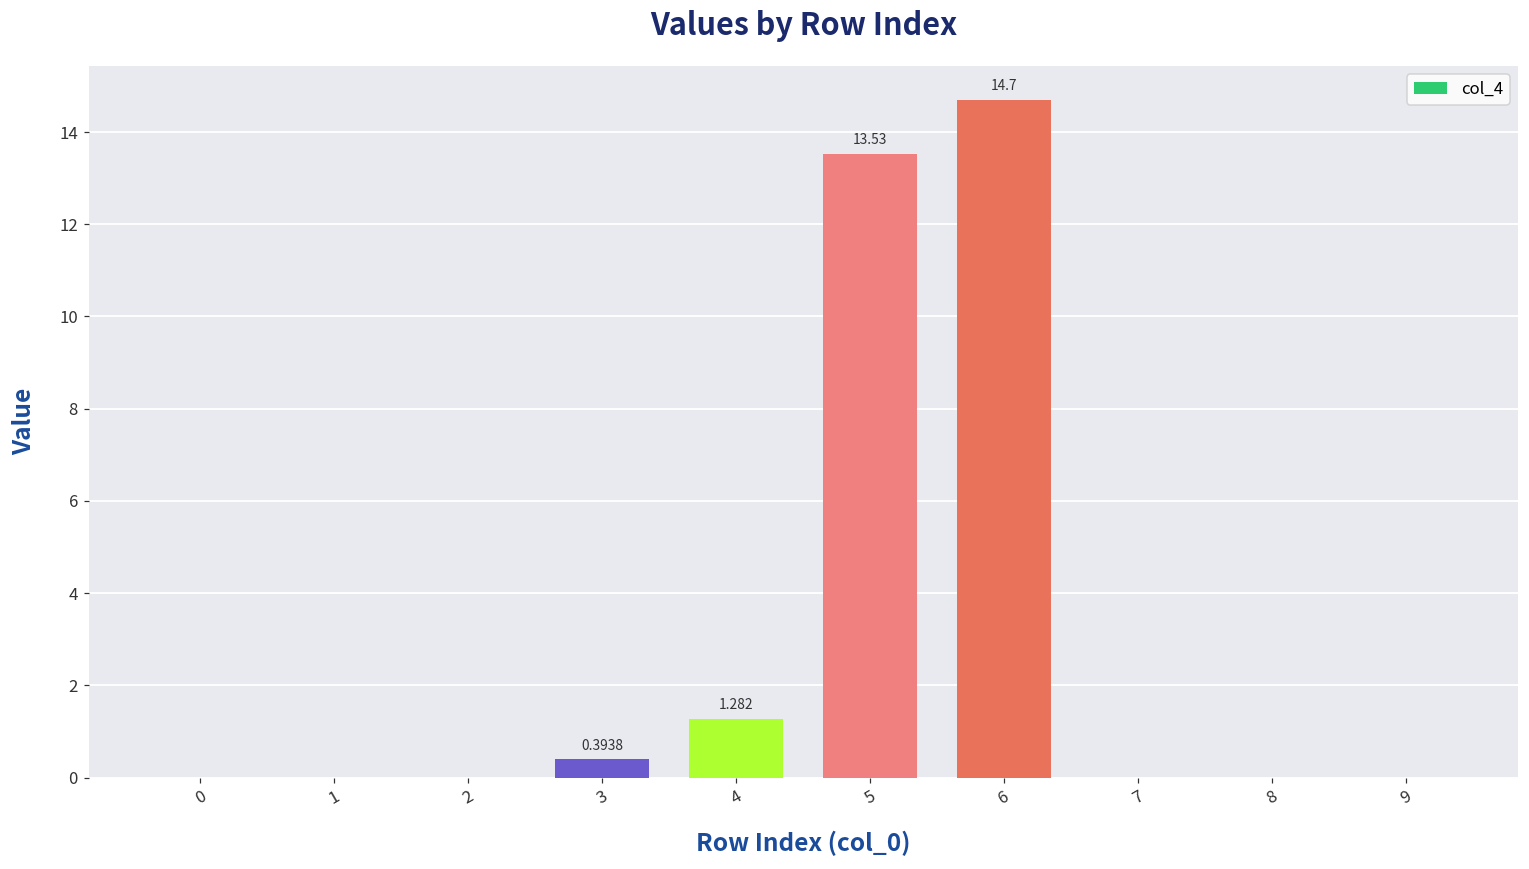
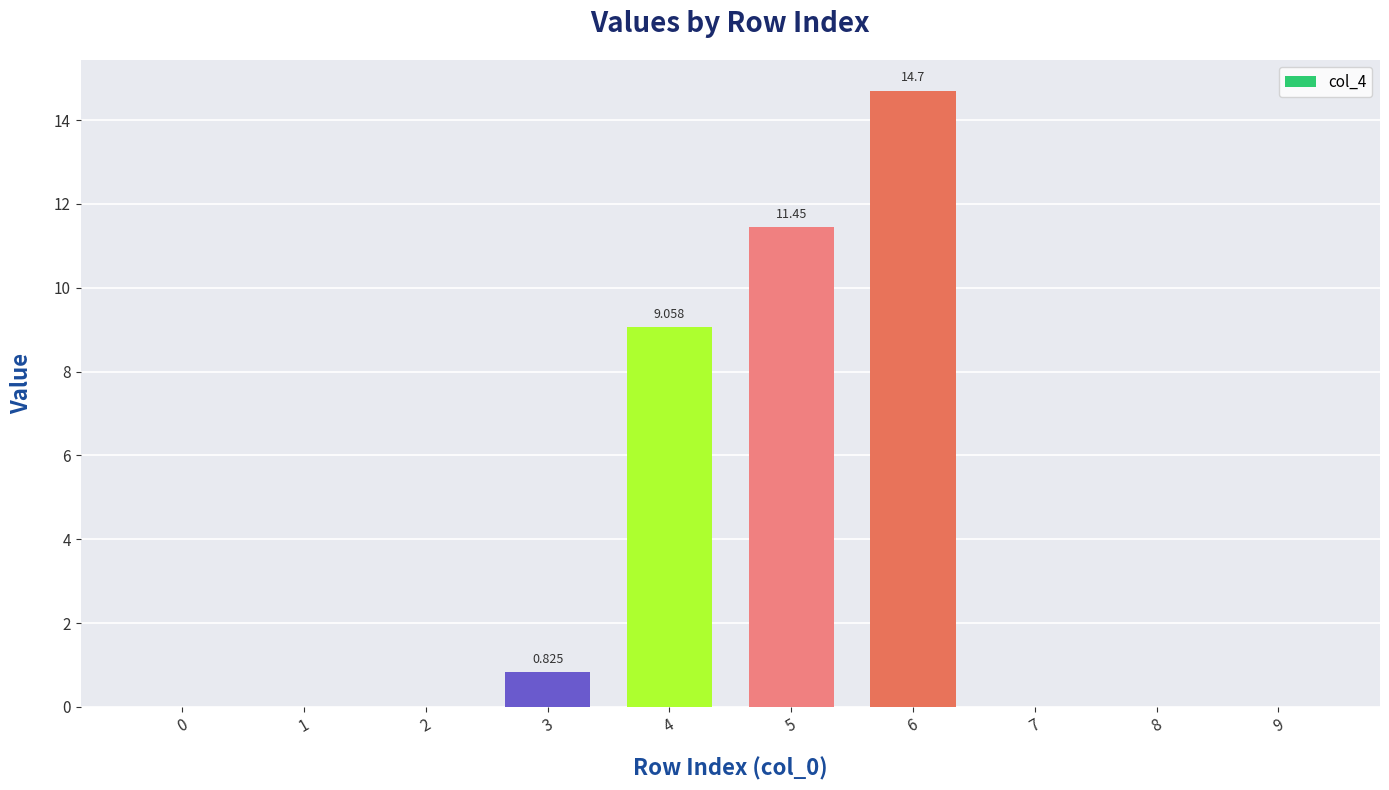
3: 0.3938 -> 0.825
4: 1.282 -> 9.058
5: 13.53 -> 11.45
